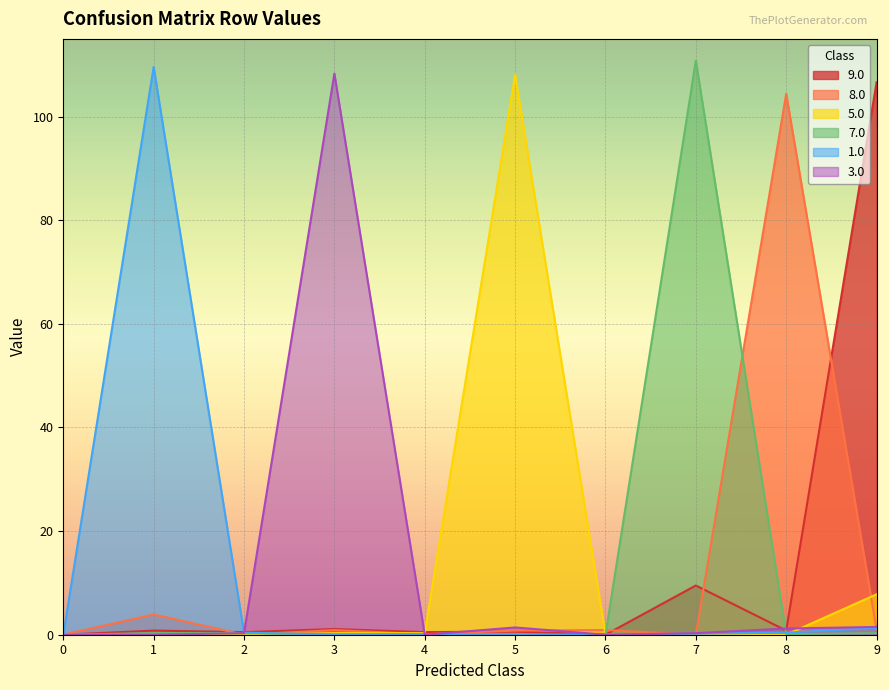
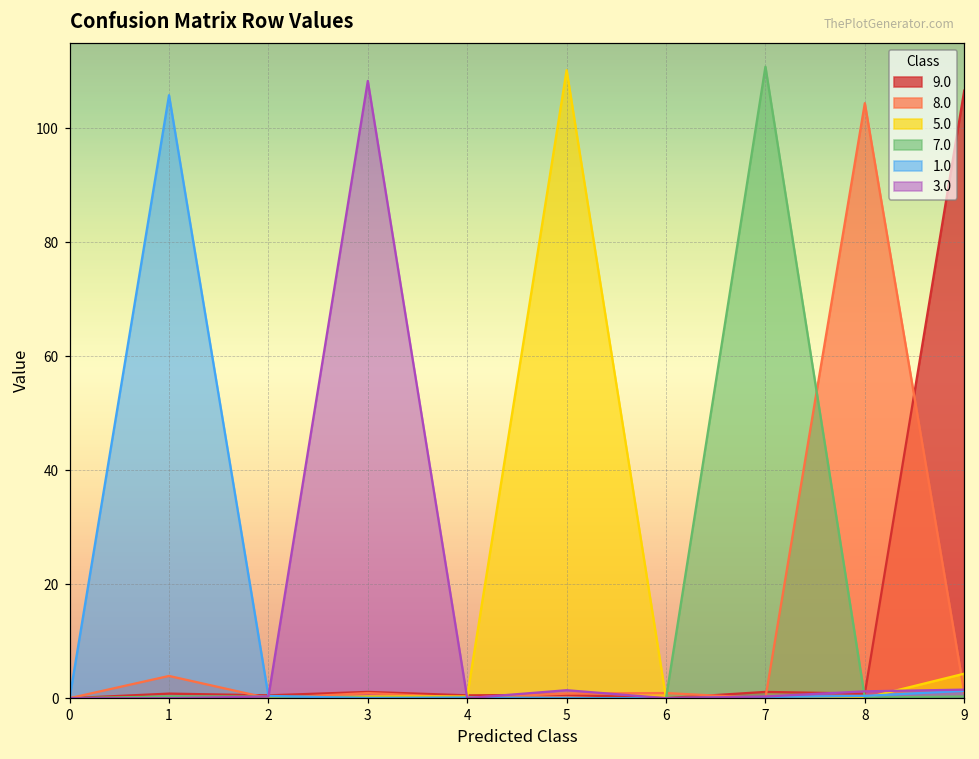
1.0, 1: 110 -> 106
5.0, 5: 108 -> 110
9.0, 7: 10 -> 1
5.0, 9: 8 -> 4
